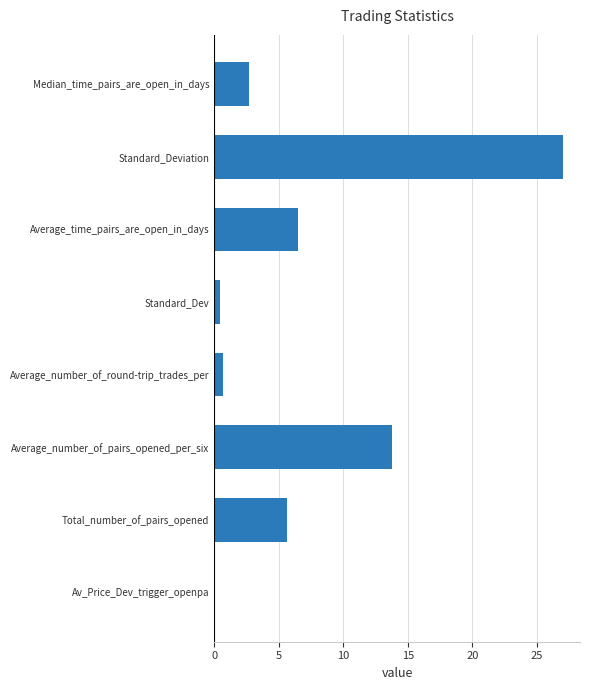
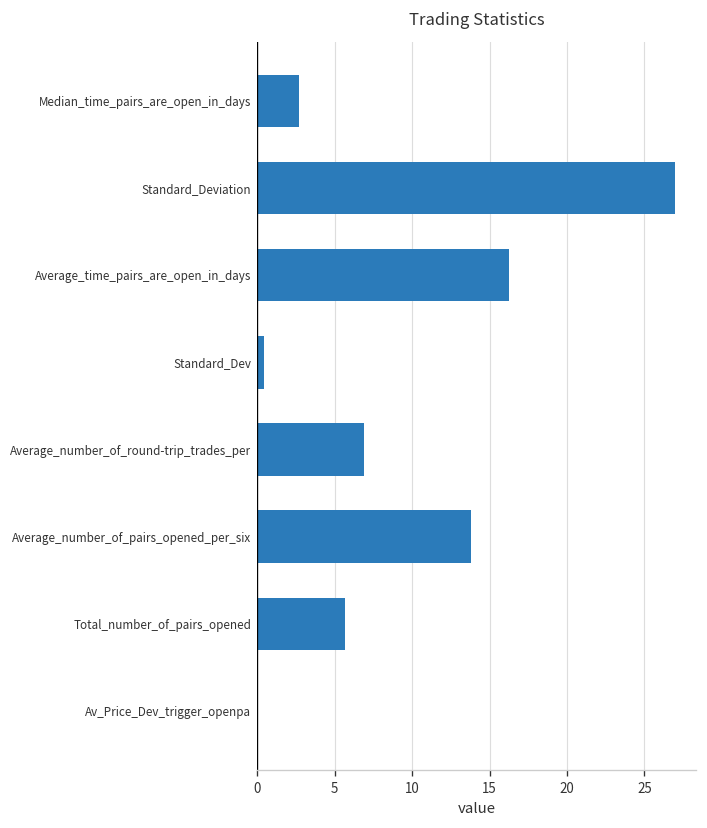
Average_time_pairs_are_open_in_days: 6.5 -> 16.3
Average_number_of_round-trip_trades_per: 0.7 -> 6.9
